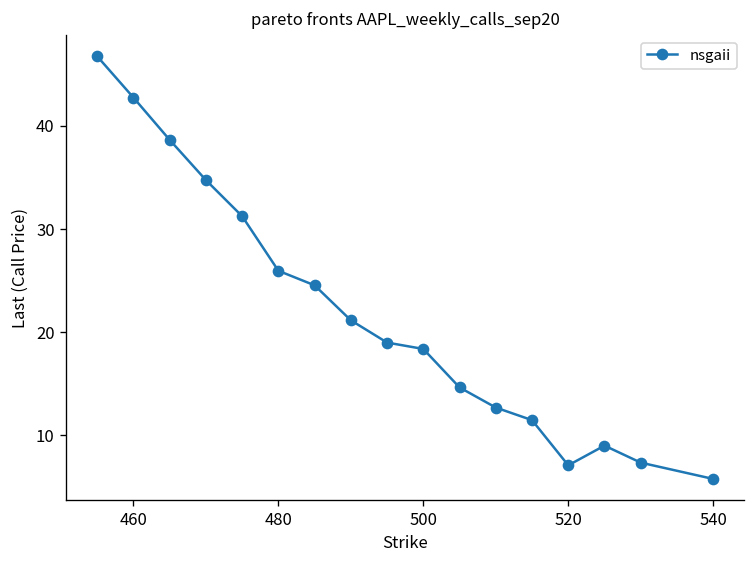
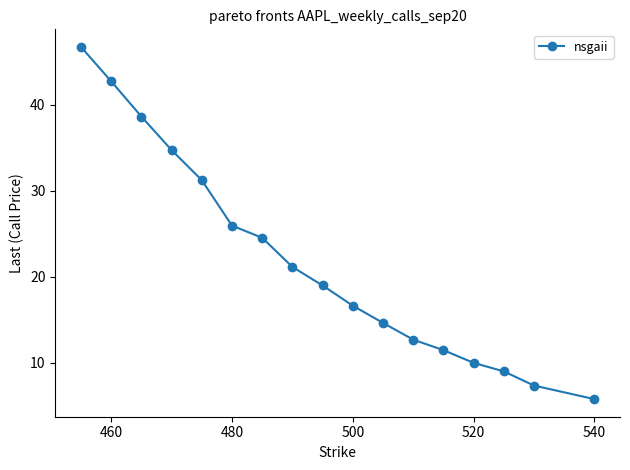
500: 18 -> 17
520: 7 -> 10
